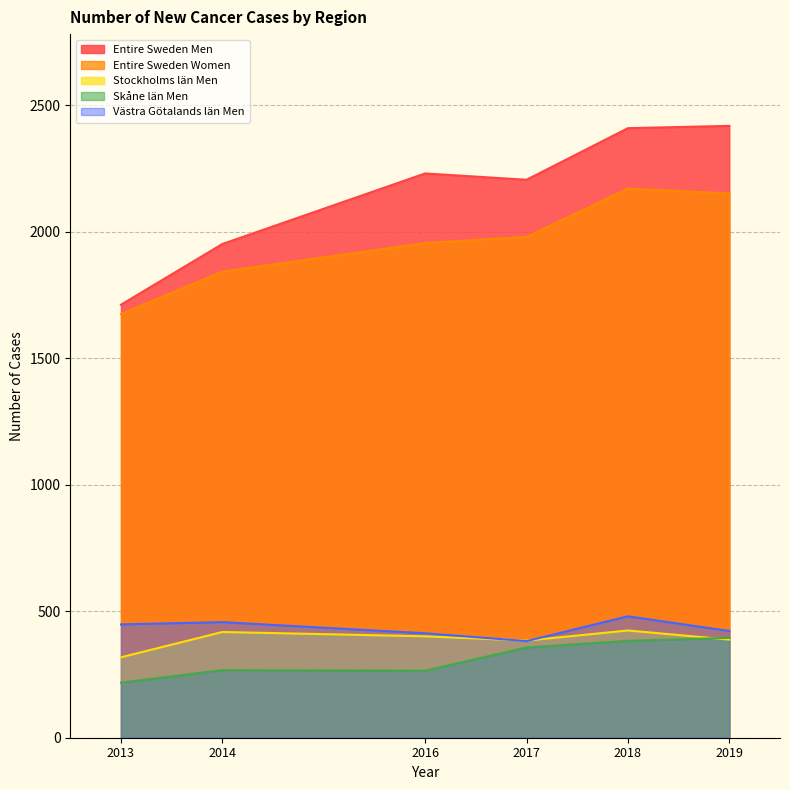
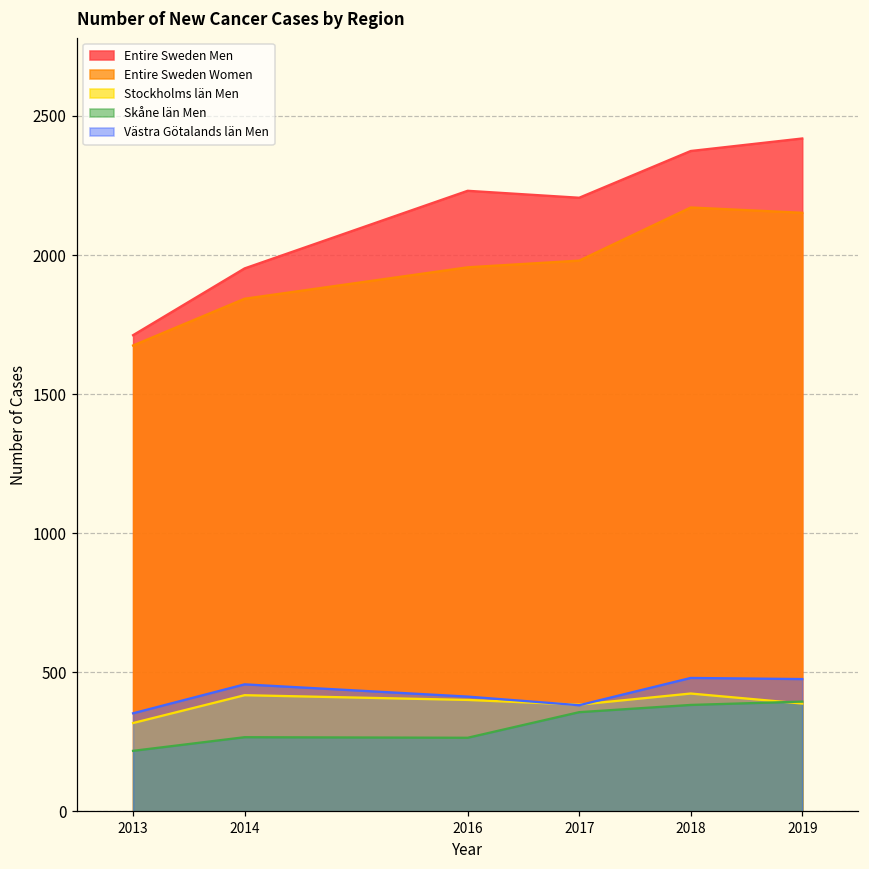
Västra Götalands län Men, 2013: 450 -> 350
Entire Sweden Men, 2018: 2410 -> 2370
Västra Götalands län Men, 2019: 420 -> 480
